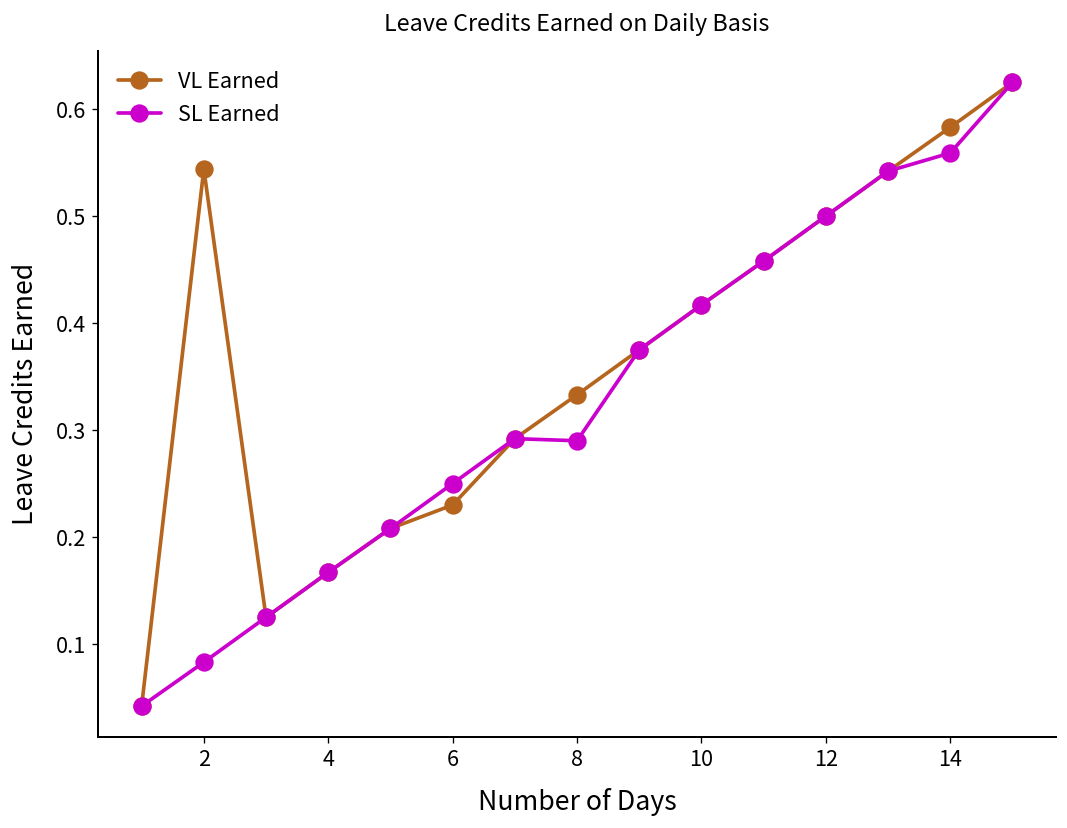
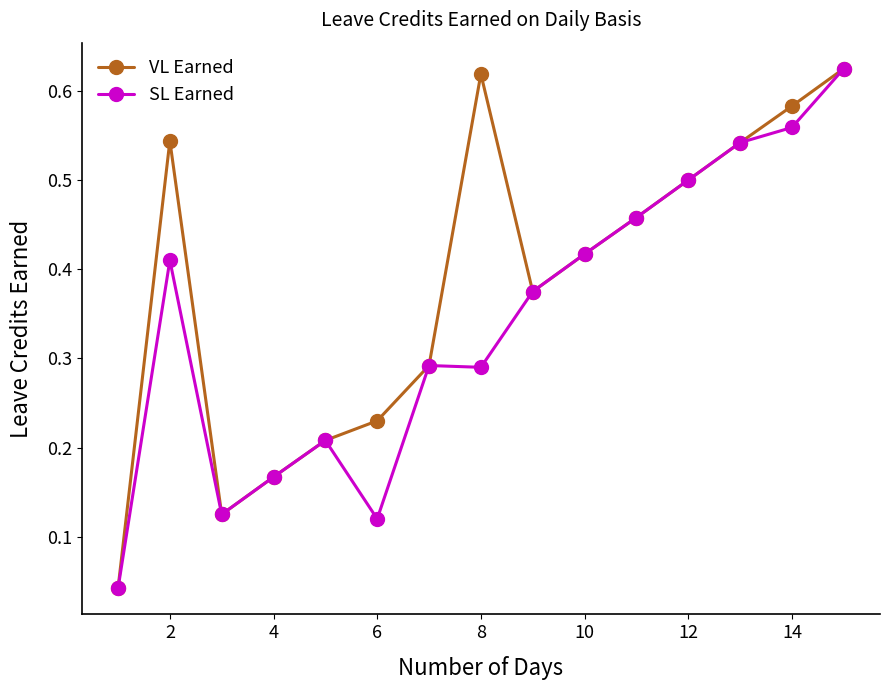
SL Earned, 2: 0.08 -> 0.41
SL Earned, 6: 0.25 -> 0.12
VL Earned, 8: 0.33 -> 0.62
